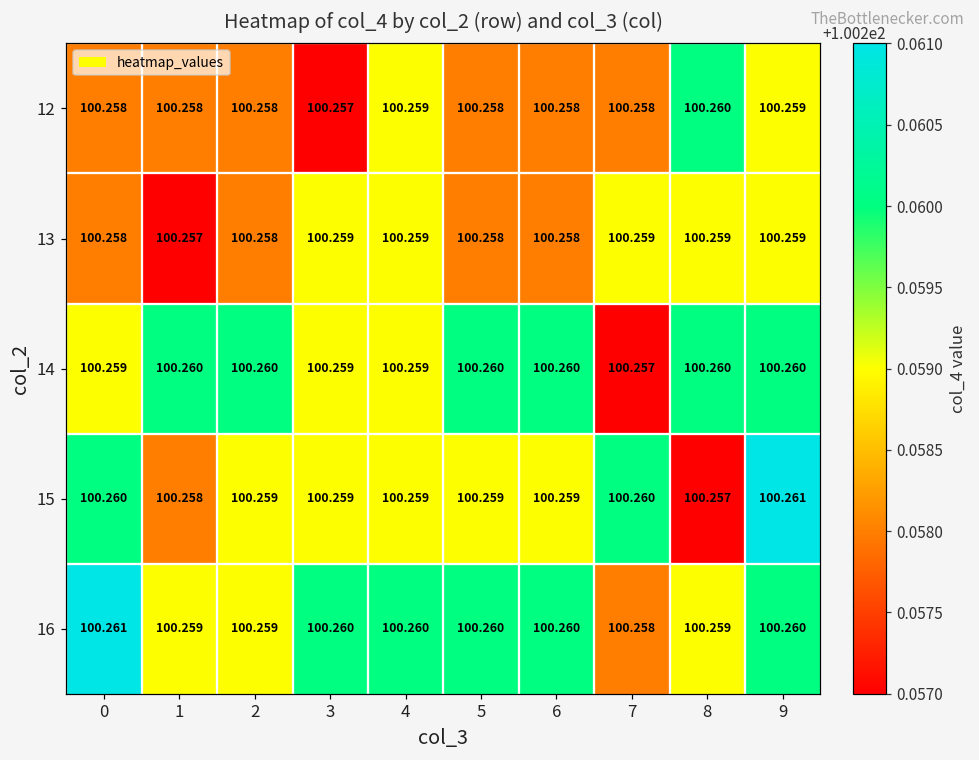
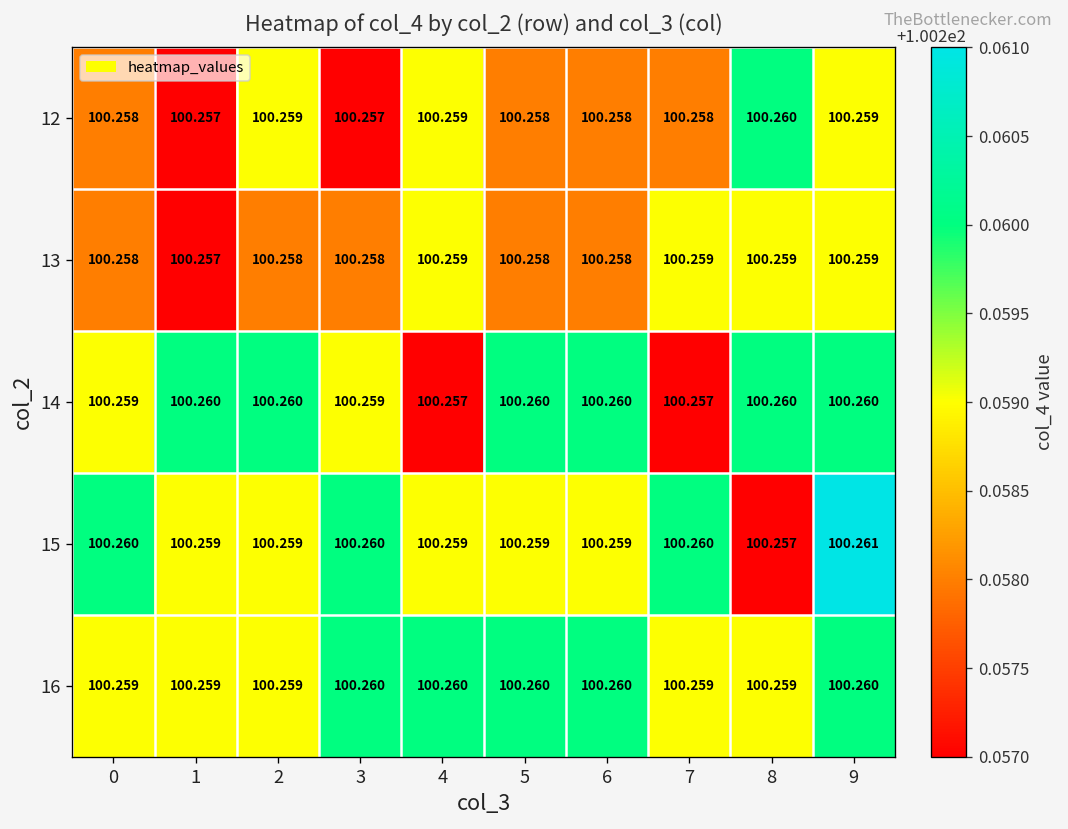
12, 1: 100.258 -> 100.257
12, 2: 100.258 -> 100.259
13, 3: 100.259 -> 100.258
14, 4: 100.259 -> 100.257
15, 1: 100.258 -> 100.259
15, 3: 100.259 -> 100.260
16, 0: 100.261 -> 100.259
16, 7: 100.258 -> 100.259
